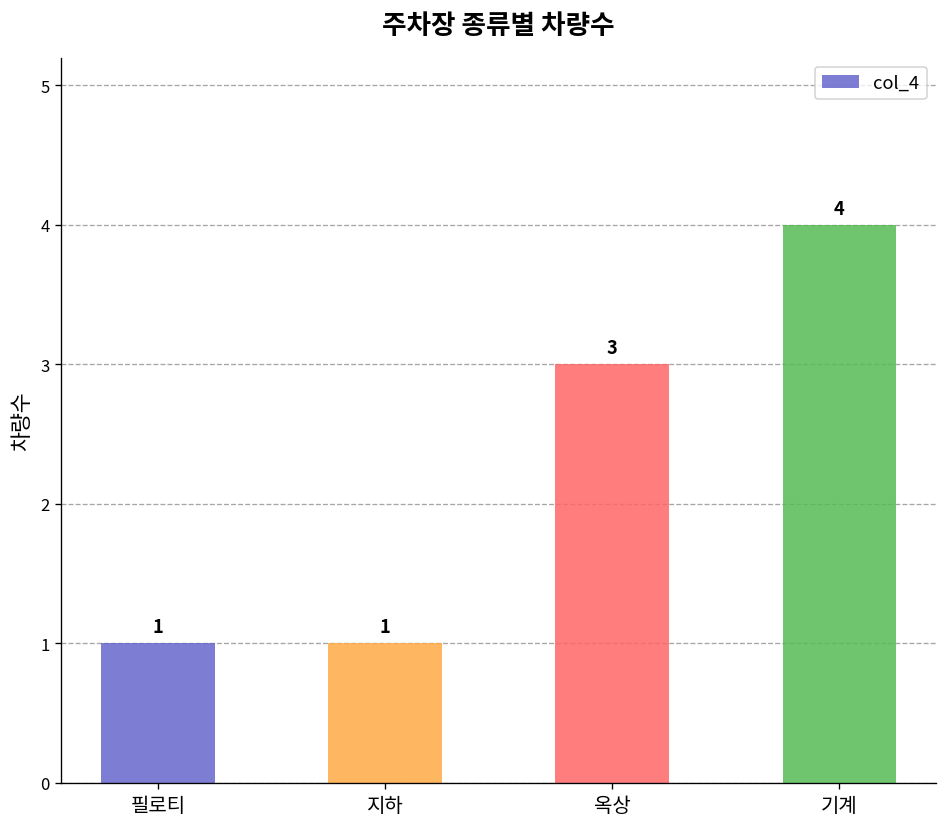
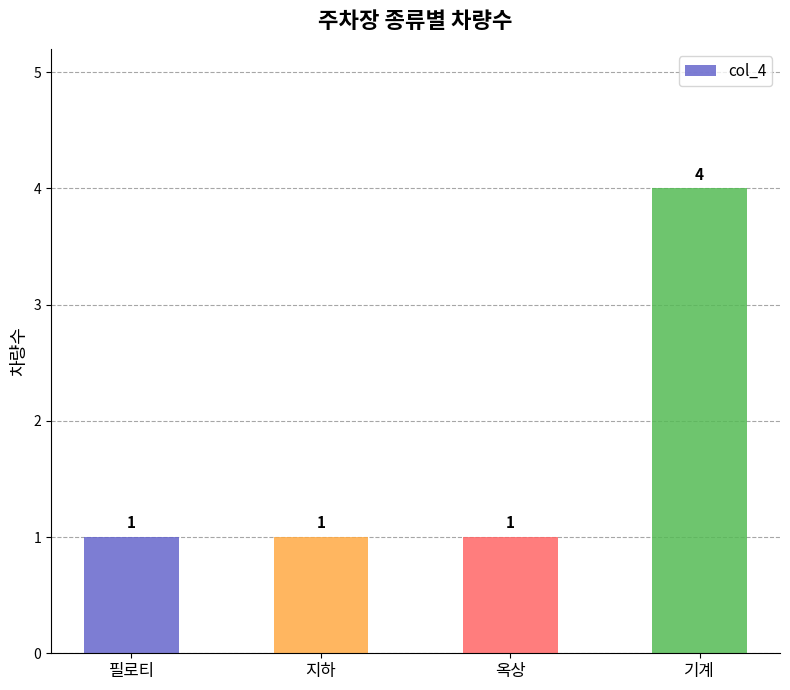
옥상: 3 -> 1
